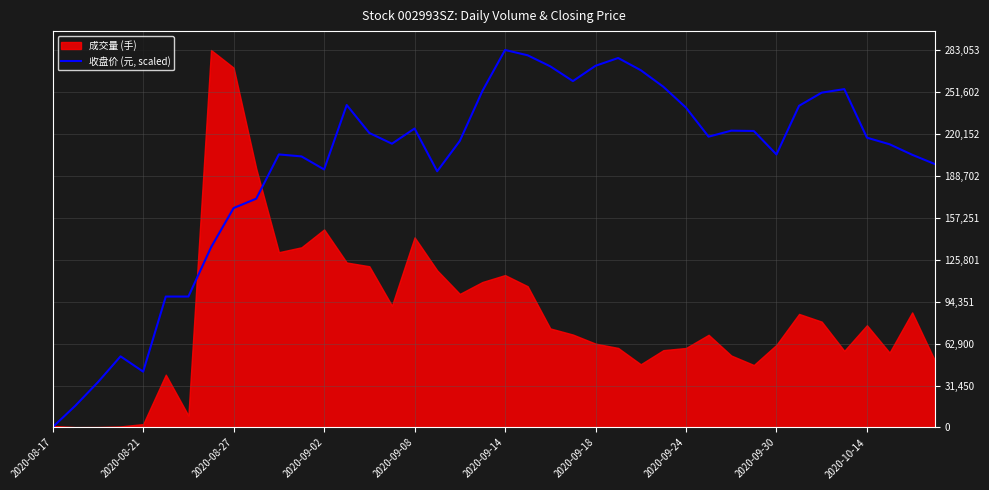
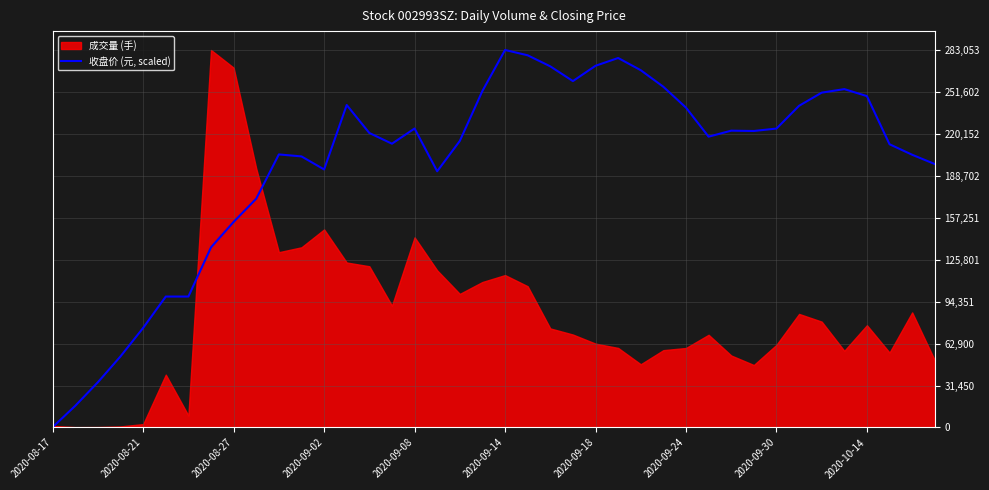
收盘价 (元, scaled), 2020-08-21: 42,000 -> 75,000
收盘价 (元, scaled), 2020-08-27: 165,000 -> 154,000
收盘价 (元, scaled), 2020-09-30: 205,000 -> 224,000
收盘价 (元, scaled), 2020-10-14: 217,000 -> 248,000
